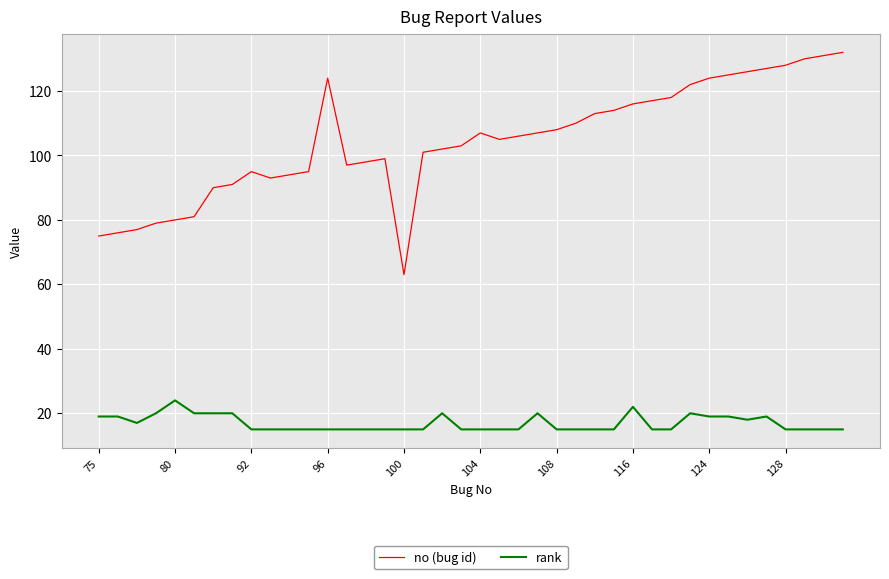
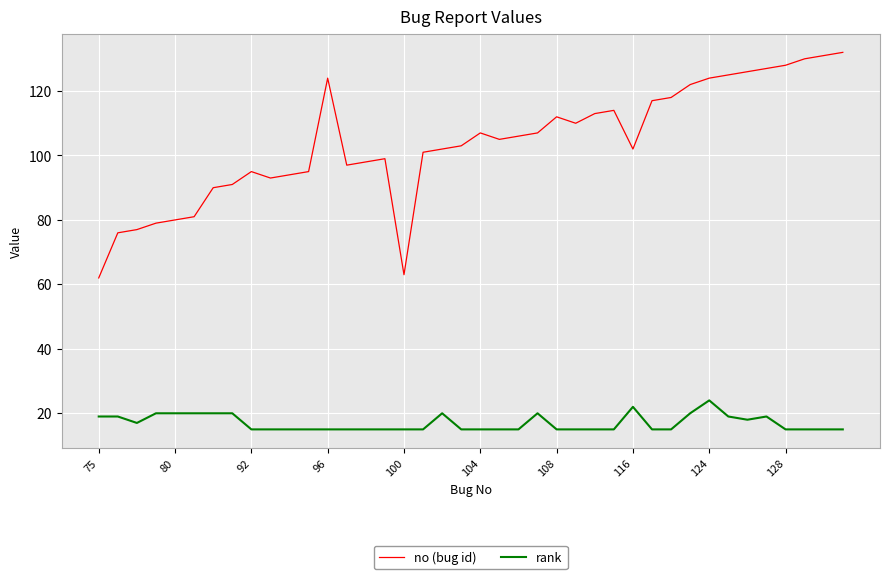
no (bug id), 75: 75 -> 62
rank, 80: 24 -> 20
no (bug id), 108: 108 -> 112
no (bug id), 116: 116 -> 102
rank, 124: 19 -> 24
